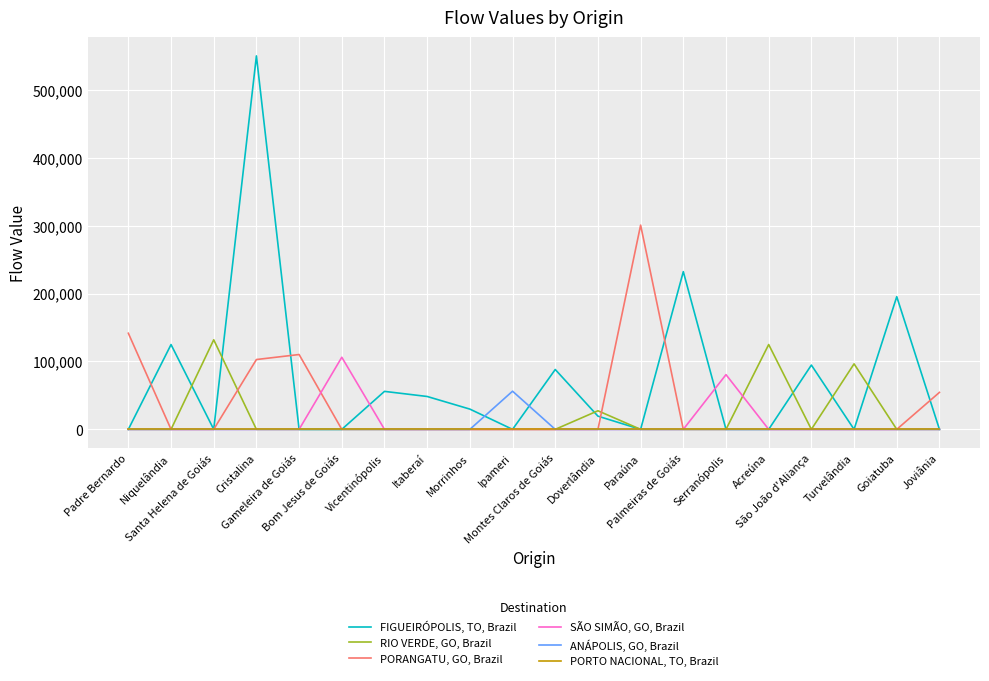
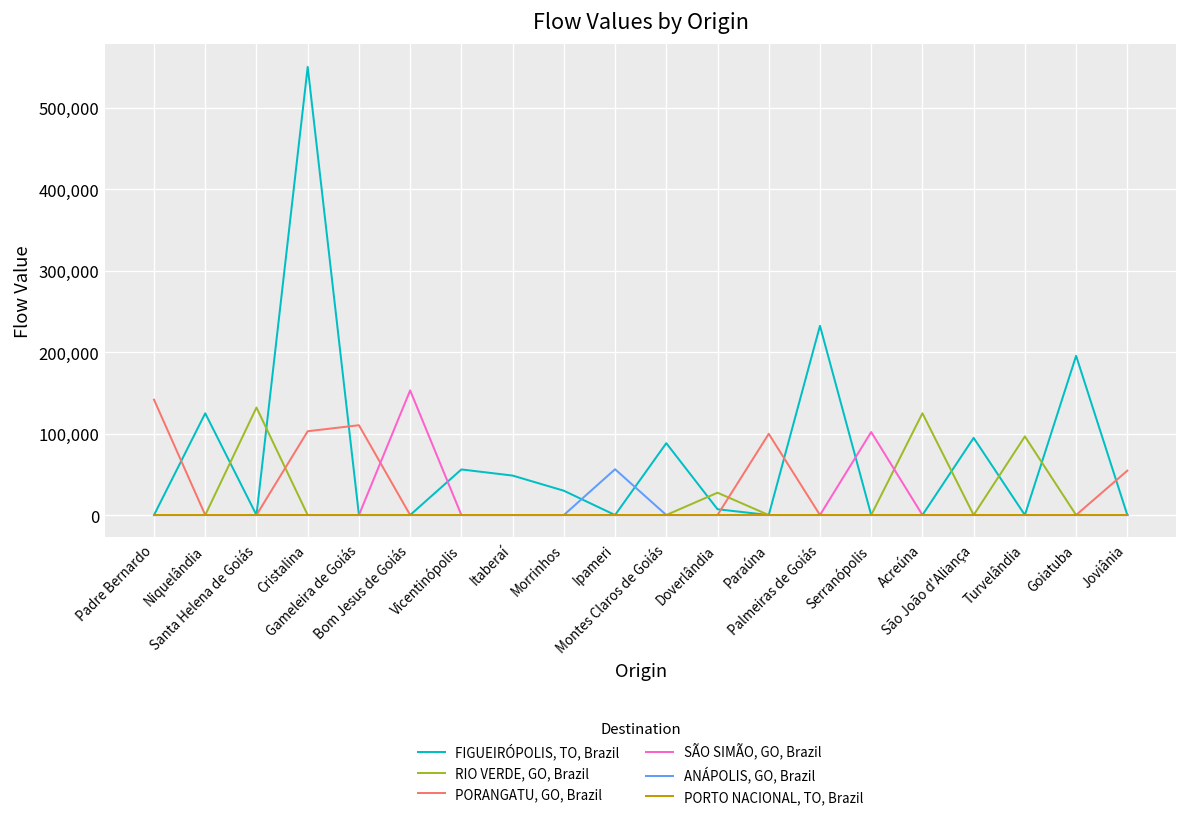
SÃO SIMÃO, GO, Brazil, Bom Jesus de Goiás: 110,000 -> 150,000
FIGUEIRÓPOLIS, TO, Brazil, Doverlândia: 20,000 -> 10,000
PORANGATU, GO, Brazil, Paraúna: 300,000 -> 100,000
SÃO SIMÃO, GO, Brazil, Serranópolis: 80,000 -> 100,000
